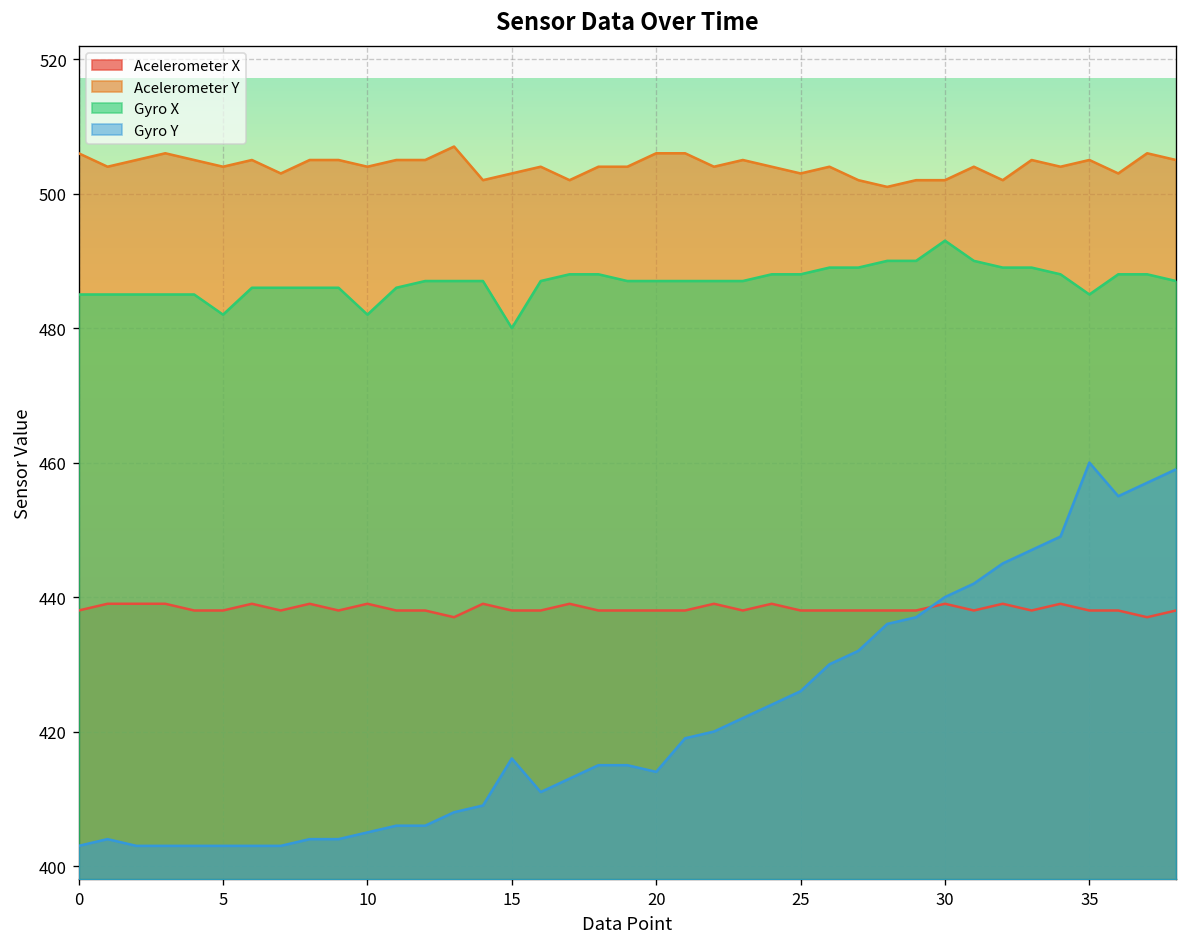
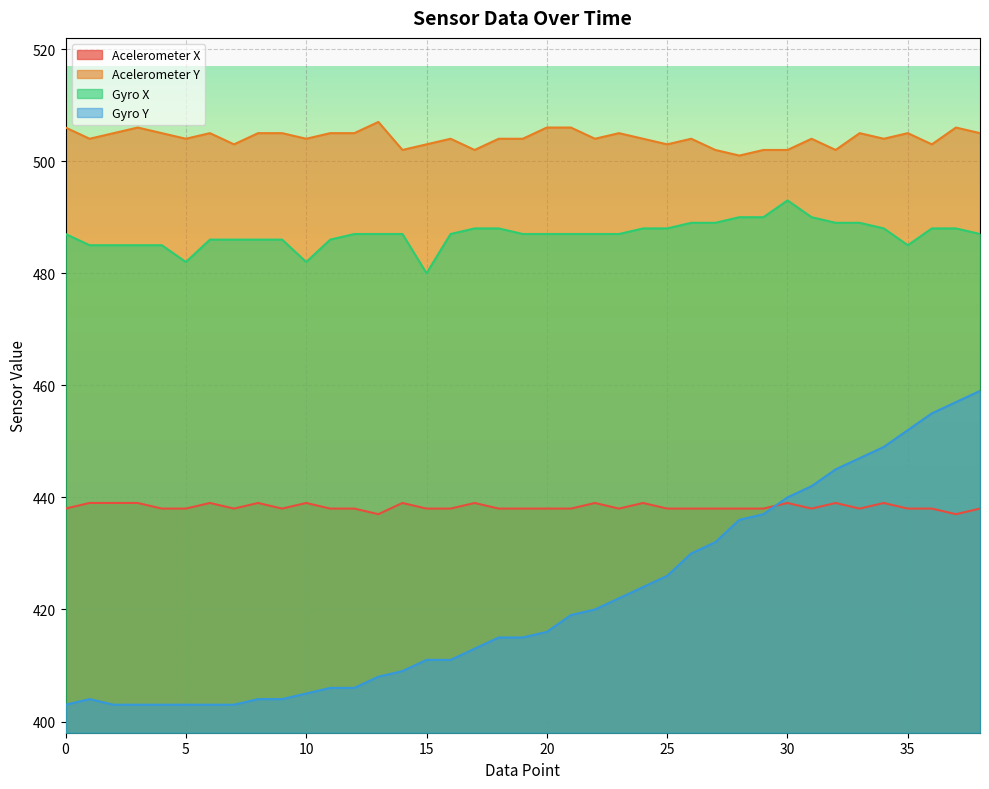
Gyro X, 0: 485 -> 487
Gyro Y, 15: 416 -> 411
Gyro Y, 20: 414 -> 416
Gyro Y, 35: 460 -> 452
